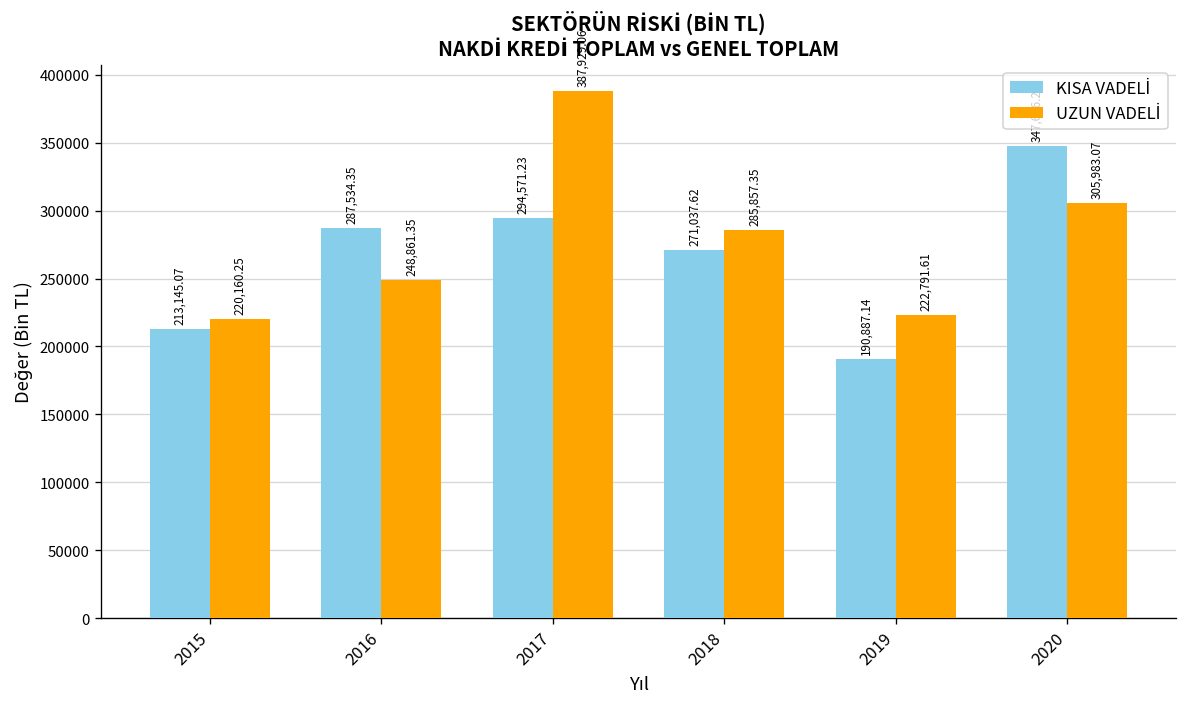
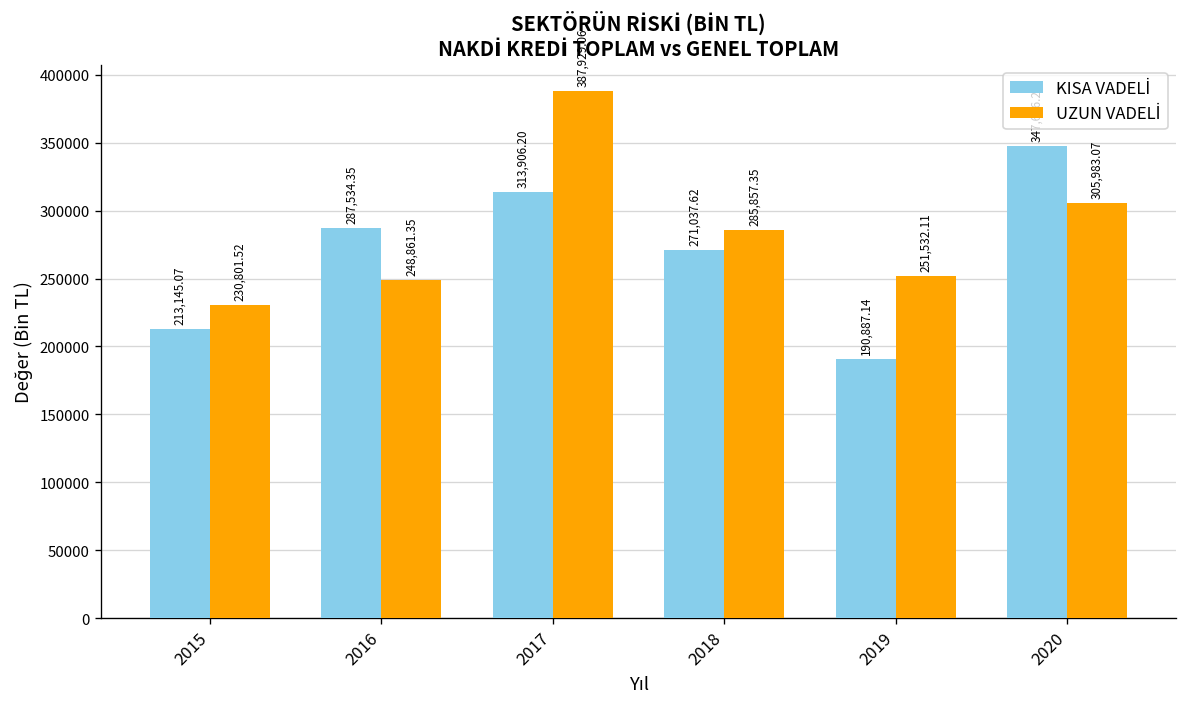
UZUN VADELİ, 2015: 220,160.25 -> 230,801.52
KISA VADELİ, 2017: 294,571.23 -> 313,906.20
UZUN VADELİ, 2019: 222,791.61 -> 251,532.11
